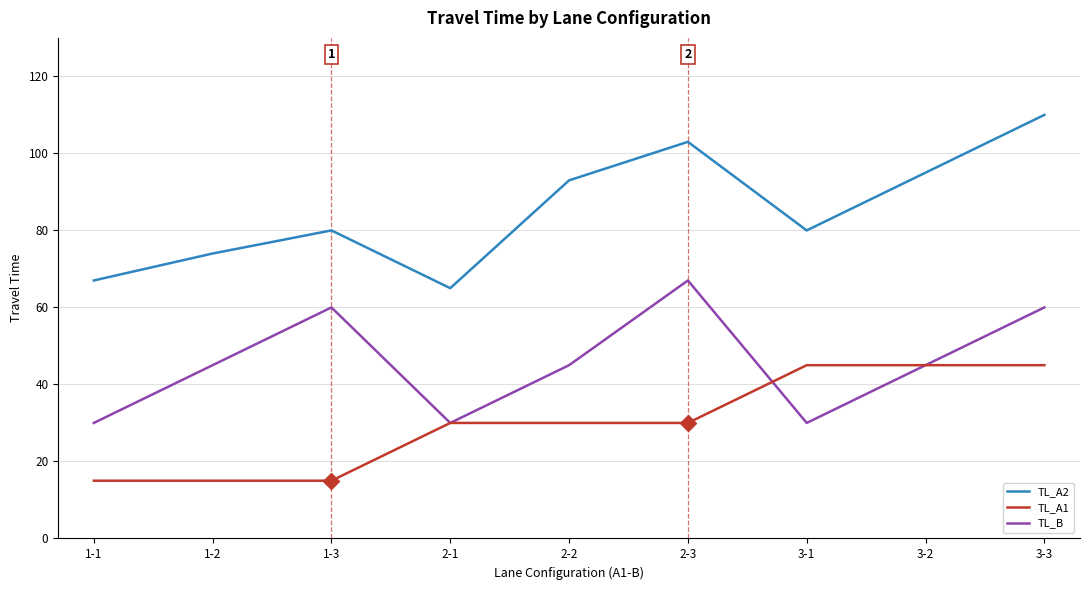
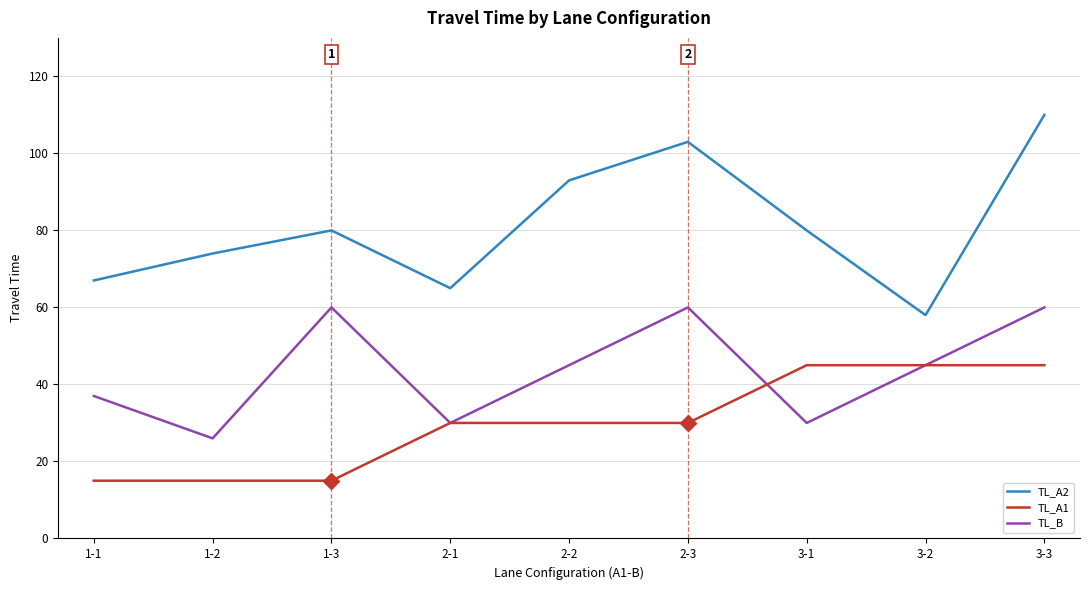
TL_B, 1-1: 30 -> 37
TL_B, 1-2: 45 -> 26
TL_B, 2-3: 67 -> 60
TL_A2, 3-2: 95 -> 58
